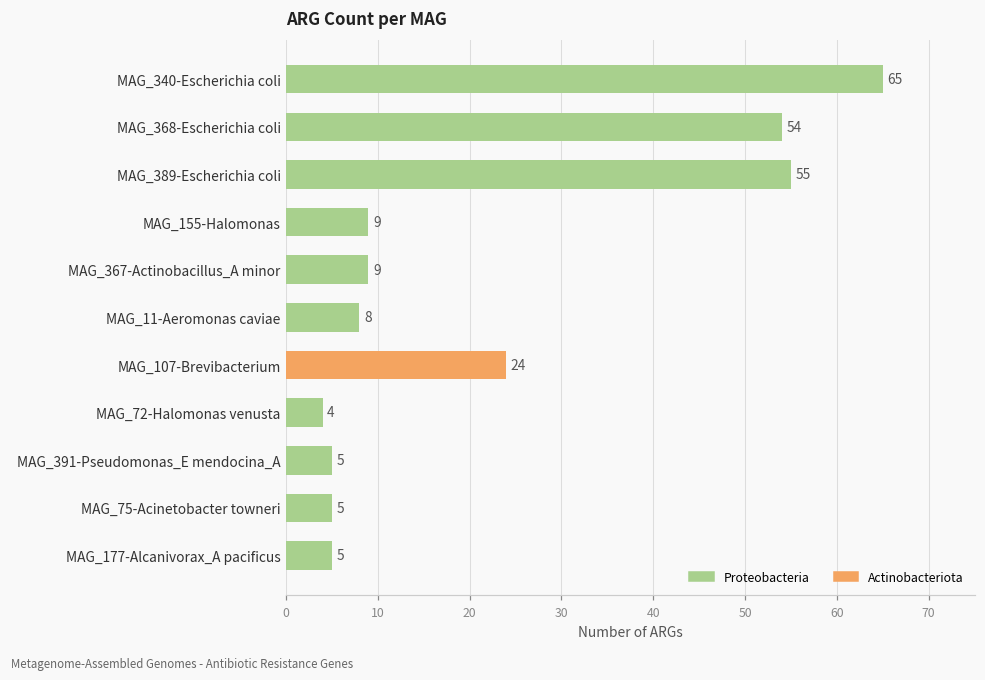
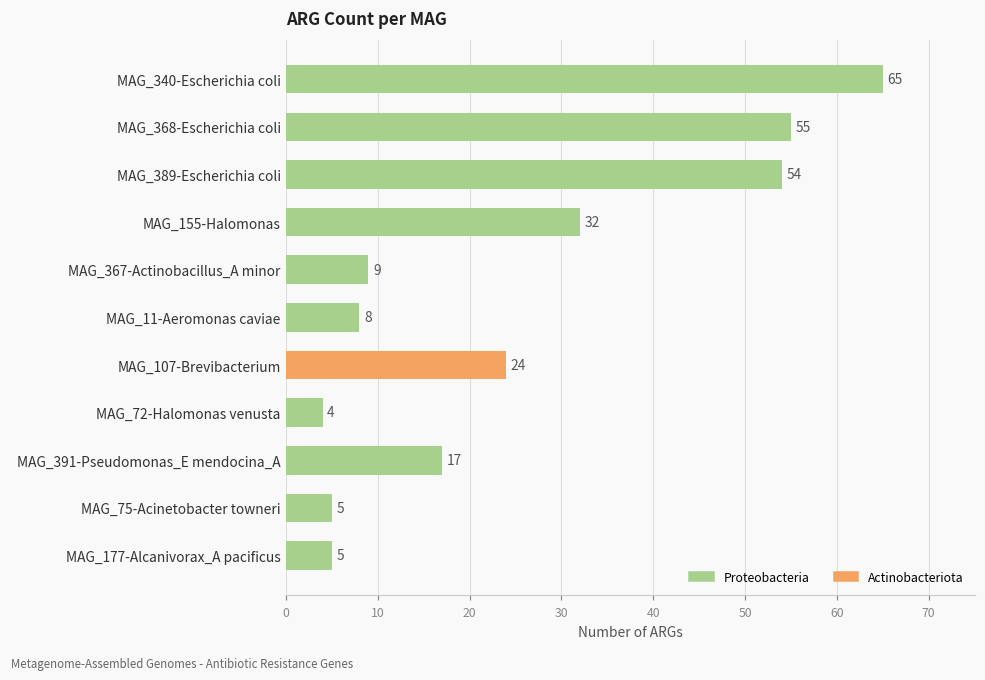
MAG_368-Escherichia coli: 54 -> 55
MAG_389-Escherichia coli: 55 -> 54
MAG_155-Halomonas: 9 -> 32
MAG_391-Pseudomonas_E mendocina_A: 5 -> 17
